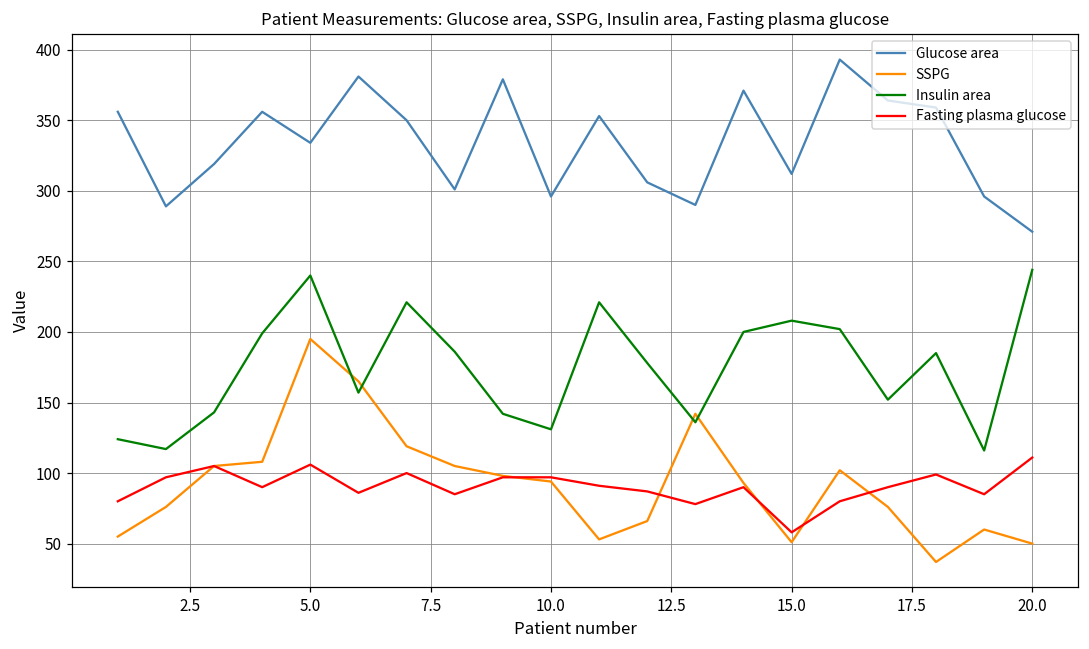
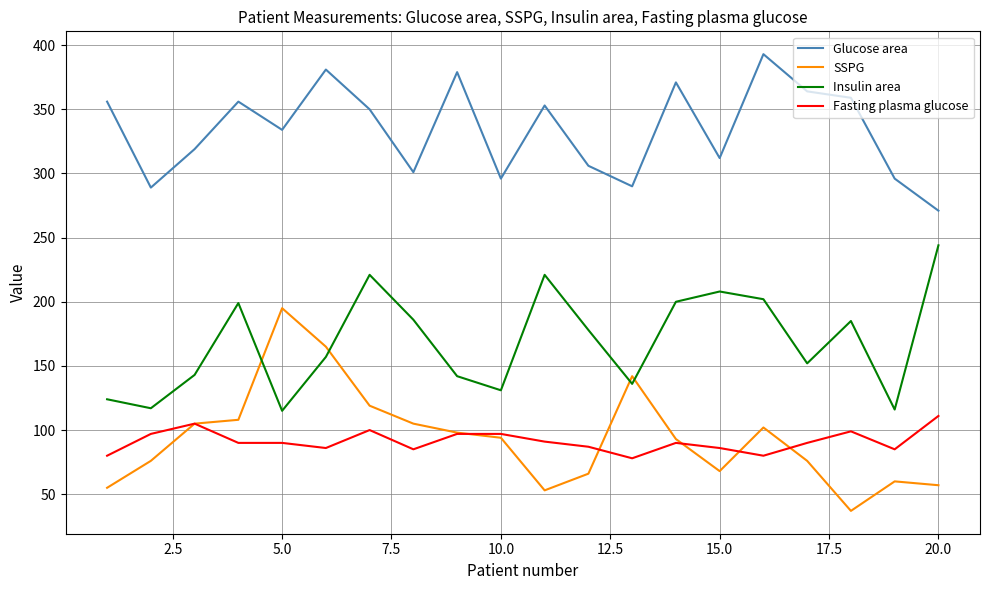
Insulin area, 5.0: 240 -> 115
Fasting plasma glucose, 5.0: 106 -> 90
SSPG, 15.0: 51 -> 68
Fasting plasma glucose, 15.0: 58 -> 86
SSPG, 20.0: 50 -> 57
